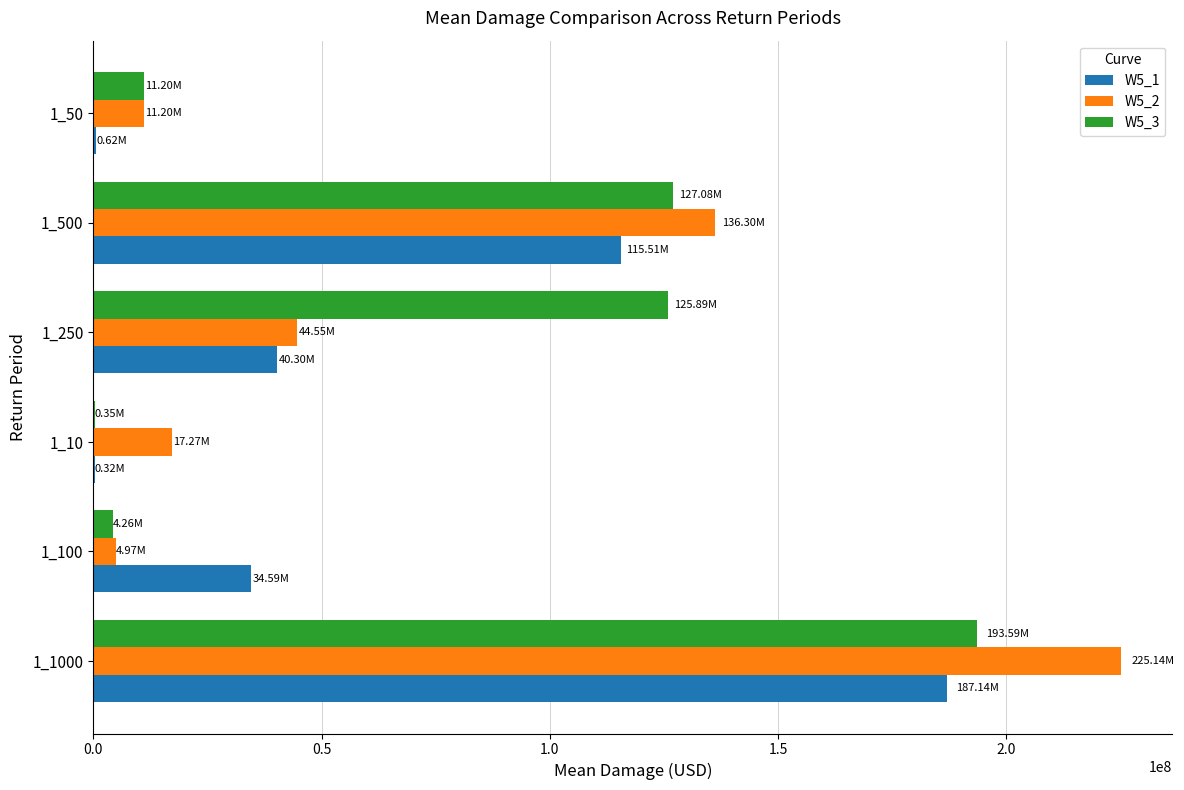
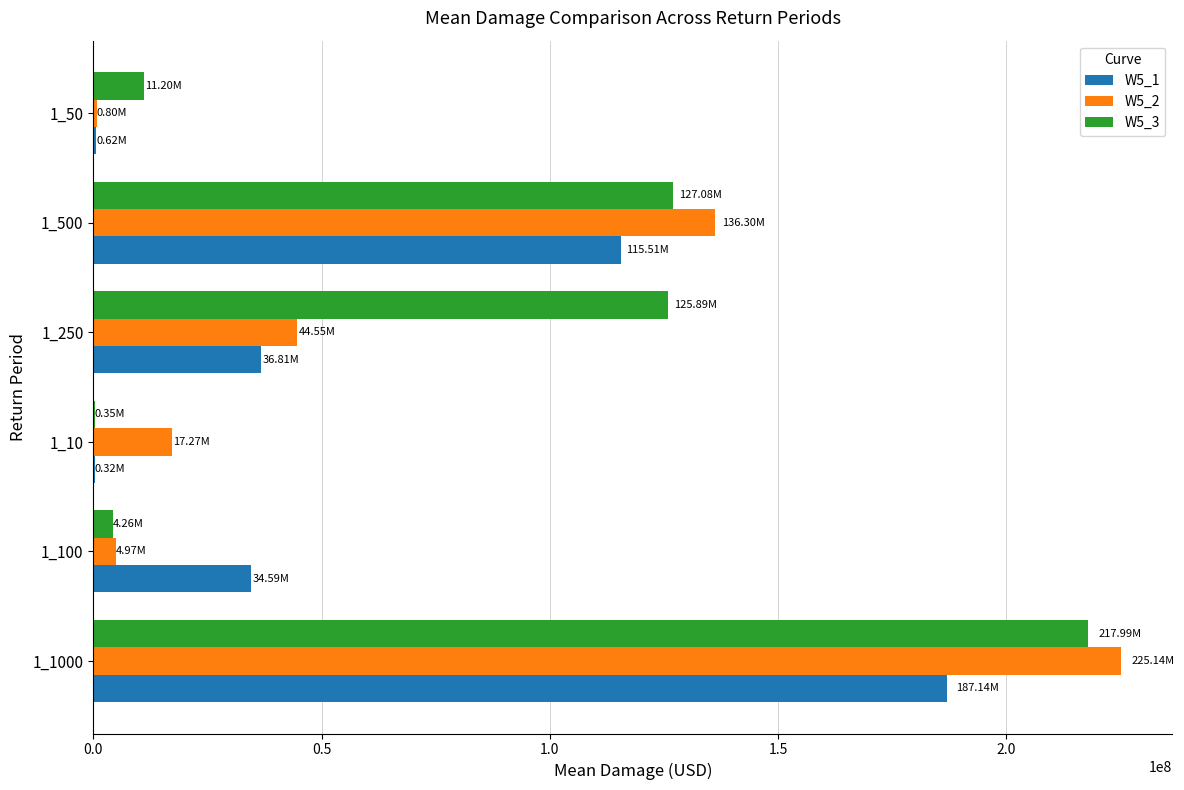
W5_2, 1_50: 11.20M -> 0.80M
W5_1, 1_250: 40.30M -> 36.81M
W5_3, 1_1000: 193.59M -> 217.99M
